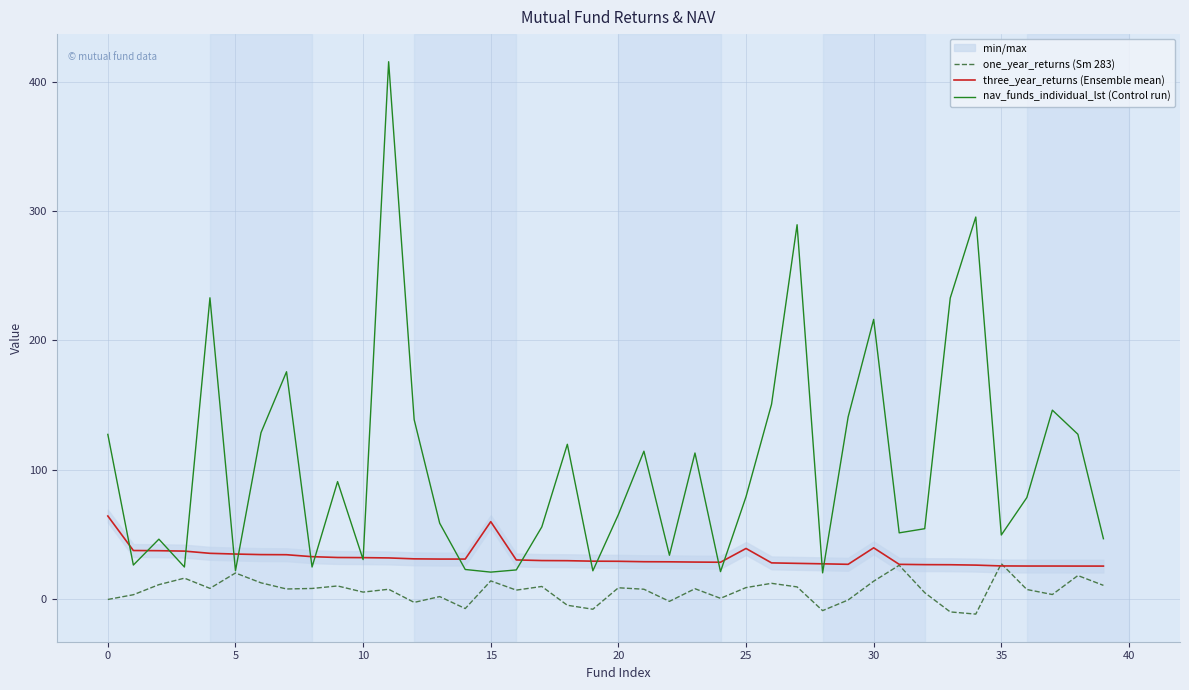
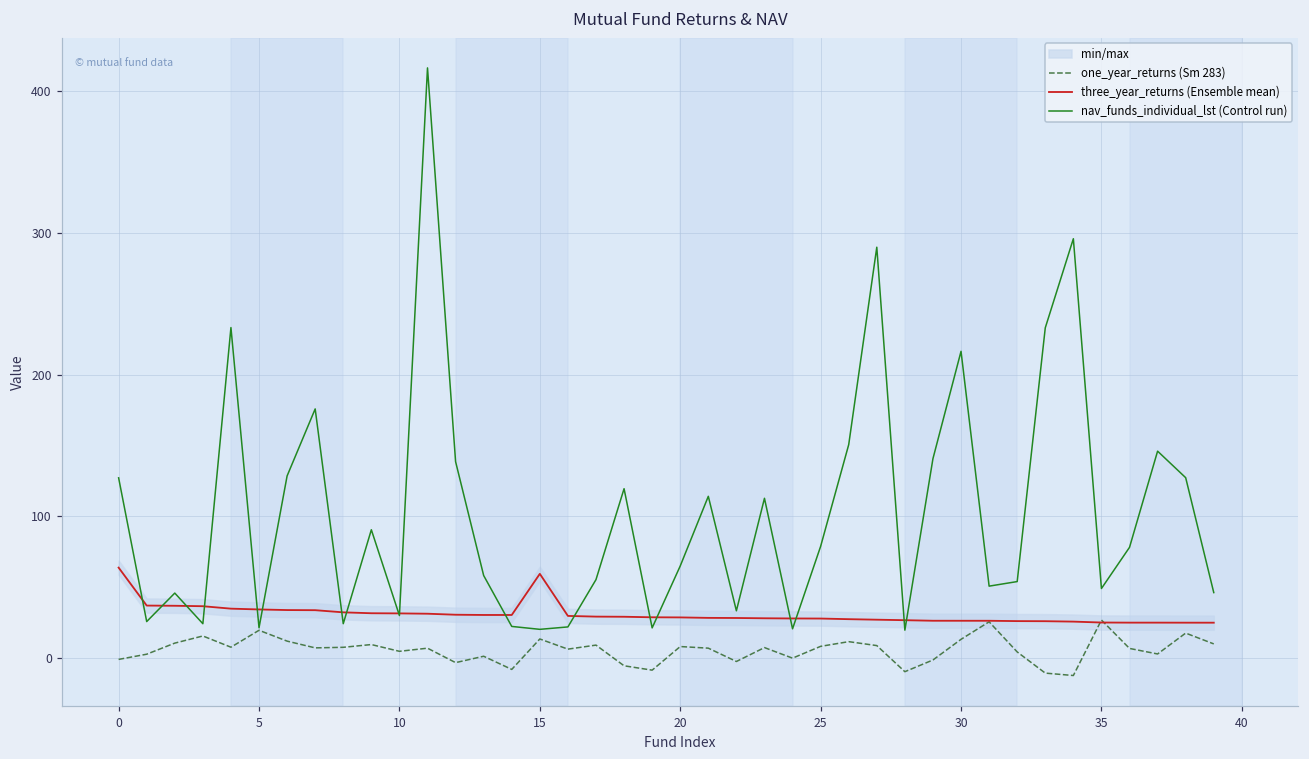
three_year_returns (Ensemble mean), 25: 39 -> 28
three_year_returns (Ensemble mean), 30: 39 -> 27
